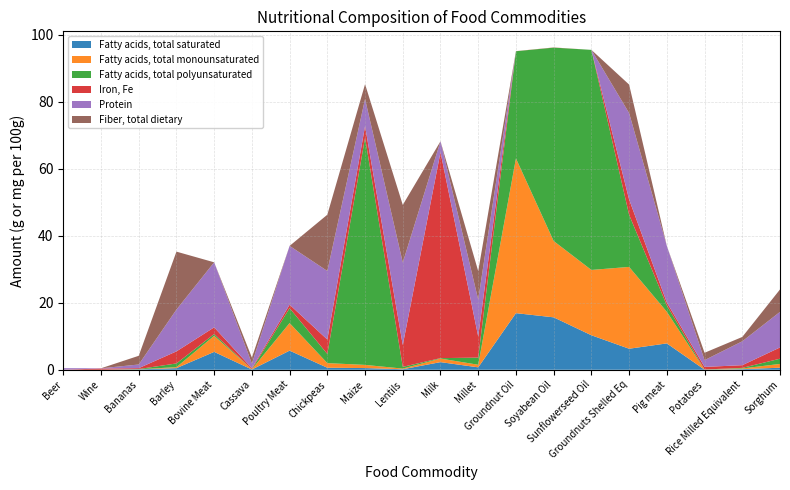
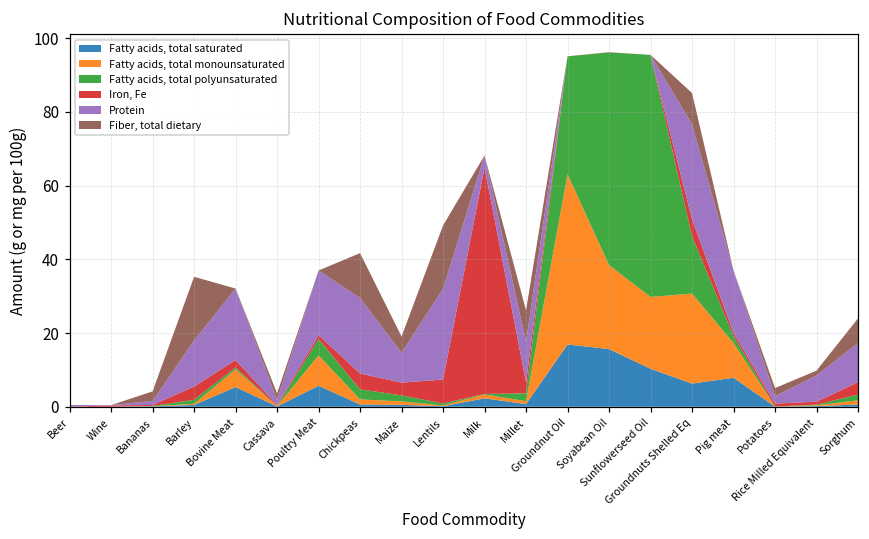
Fiber, total dietary, Chickpeas: 17 -> 12
Fatty acids, total polyunsaturated, Maize: 68 -> 2
Iron, Fe, Millet: 6 -> 3
